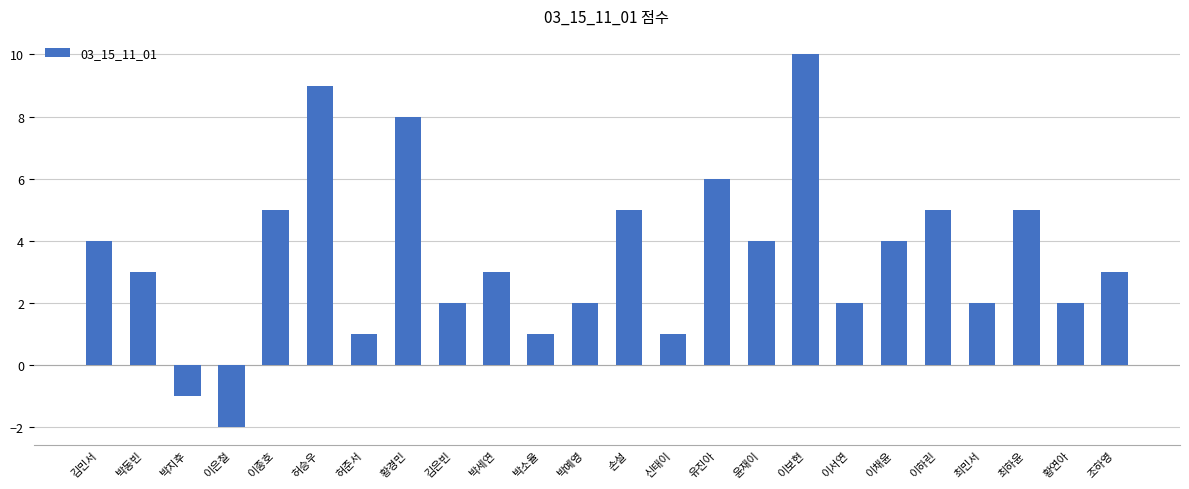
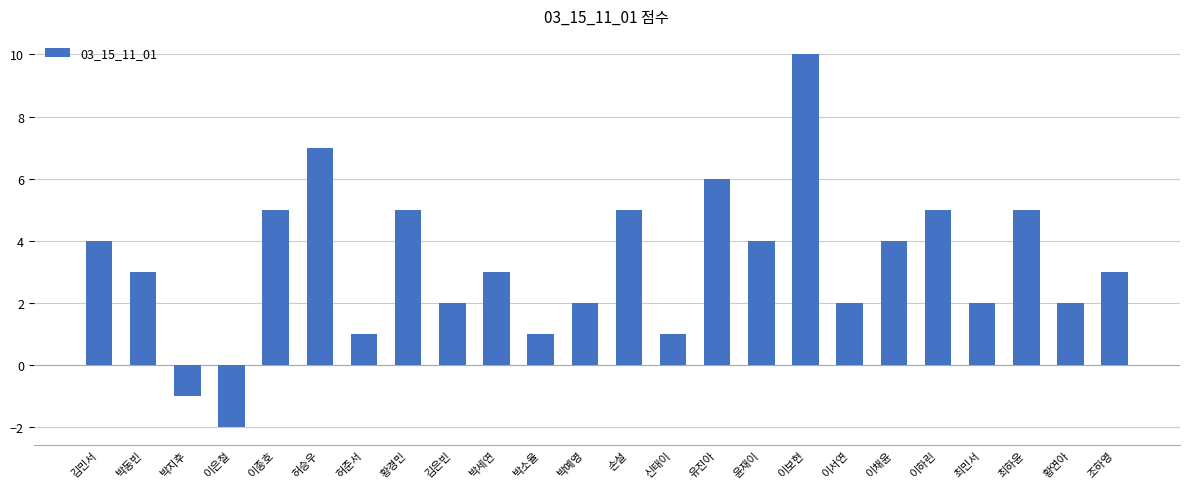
허승우: 9 -> 7
황경민: 8 -> 5
